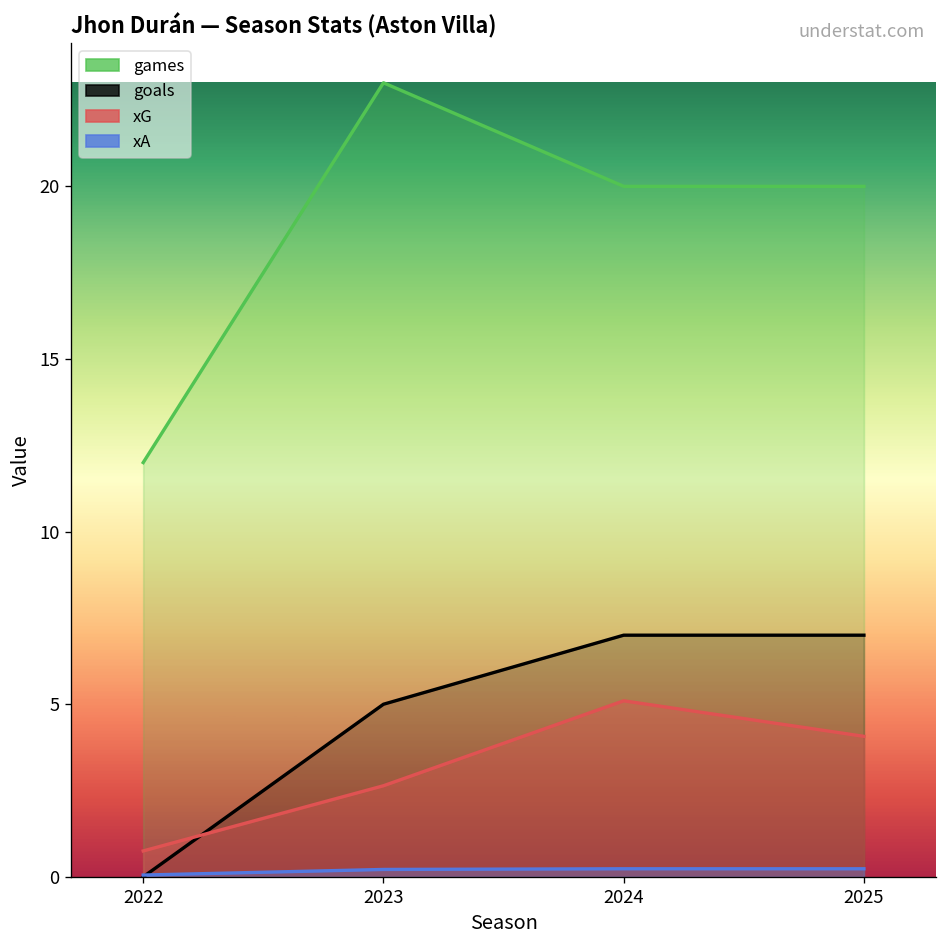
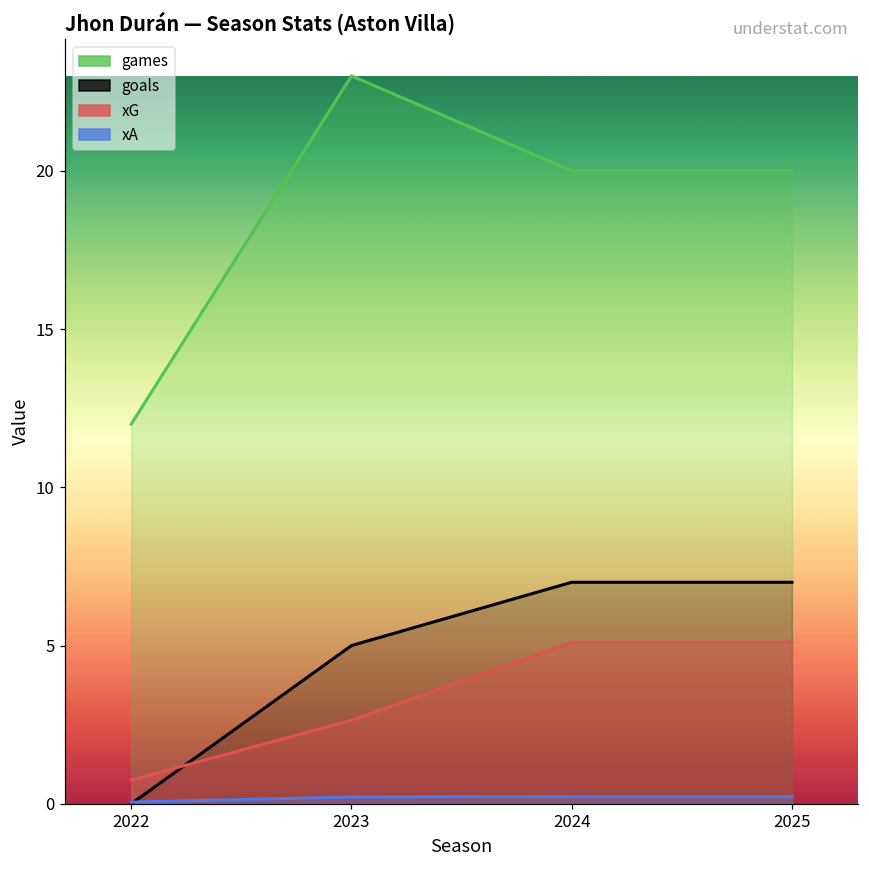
xG, 2025: 4.1 -> 5.1
